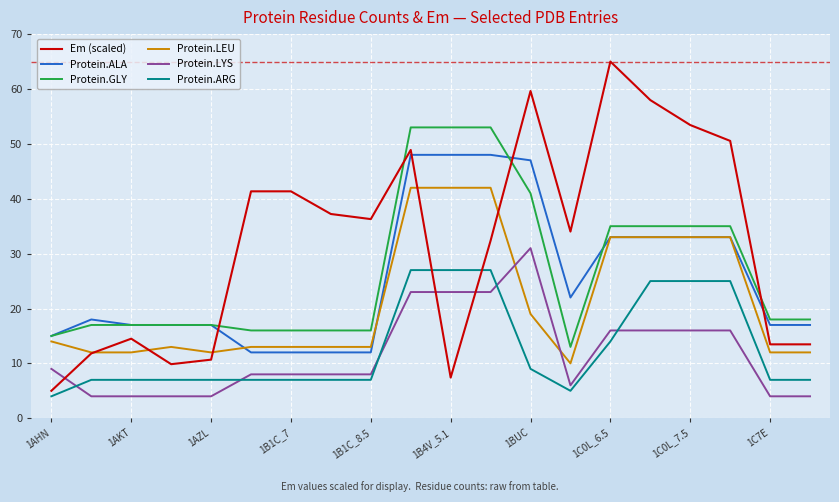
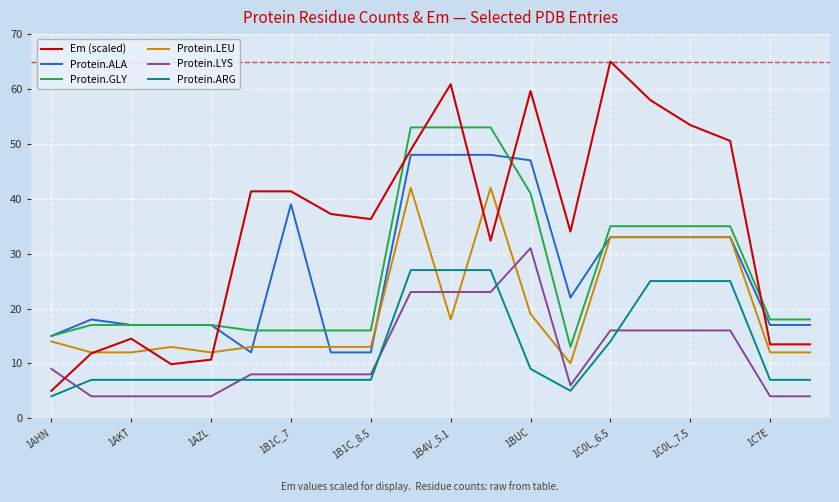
Protein.ALA, 1B1C_7: 12 -> 39
Em (scaled), 1B4V_5.1: 7 -> 61
Protein.LEU, 1B4V_5.1: 42 -> 18
